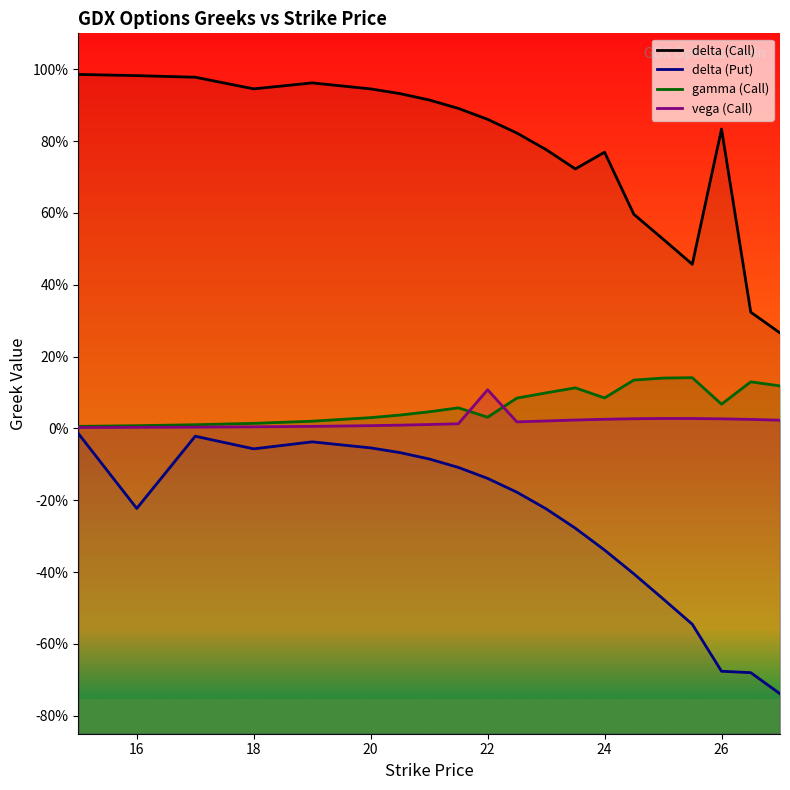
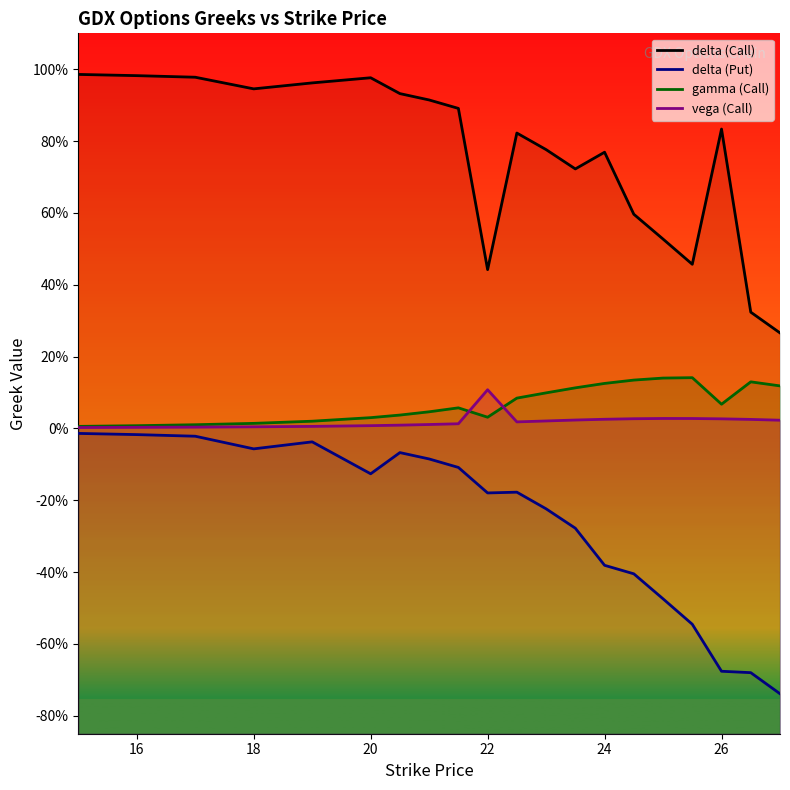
delta (Put), 16: -22% -> -2%
delta (Call), 20: 95% -> 98%
delta (Put), 20: -5% -> -13%
delta (Call), 22: 86% -> 44%
delta (Put), 22: -14% -> -18%
delta (Put), 24: -34% -> -38%
gamma (Call), 24: 8% -> 13%
